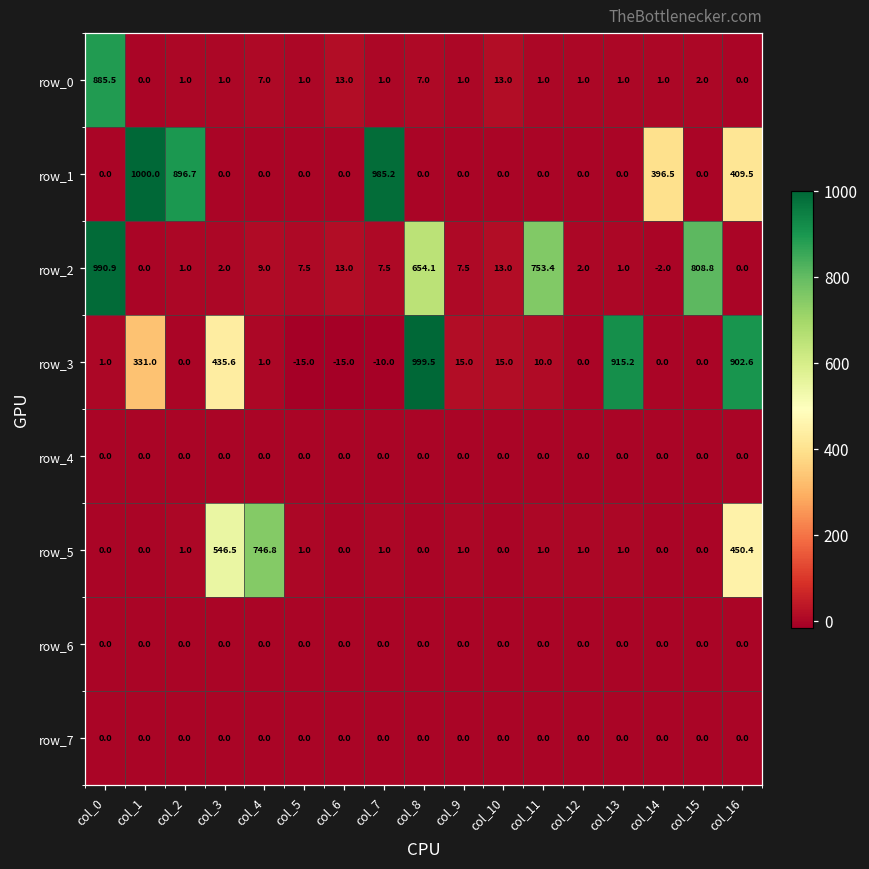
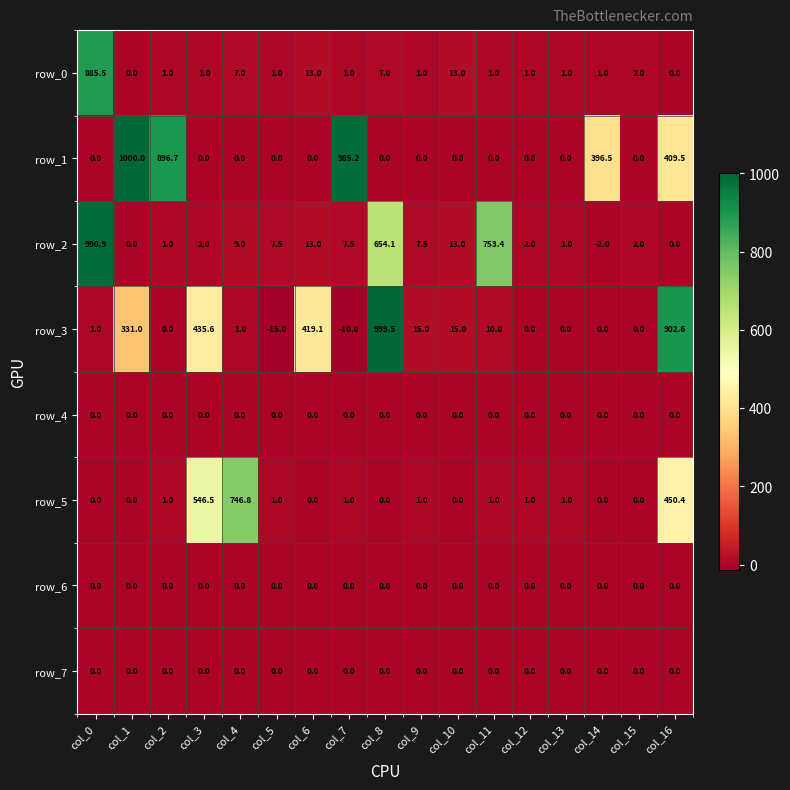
row_2, col_15: 808.8 -> 2.0
row_3, col_6: -15.0 -> 419.1
row_3, col_13: 915.2 -> 0.0
